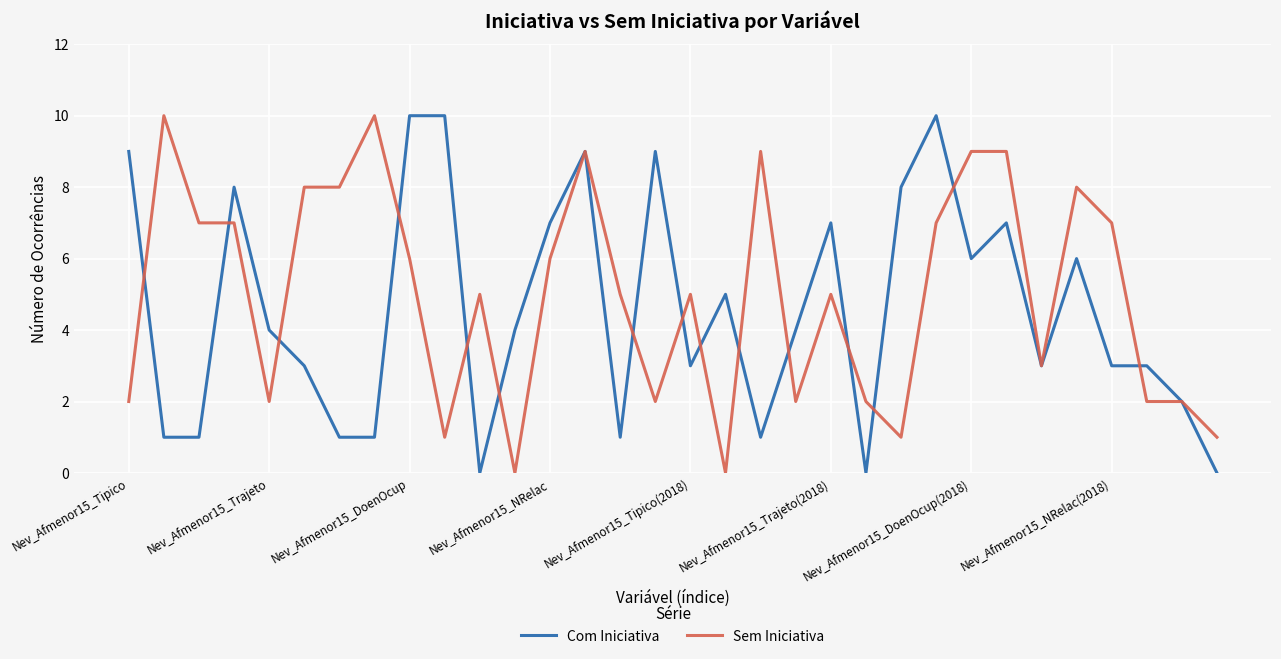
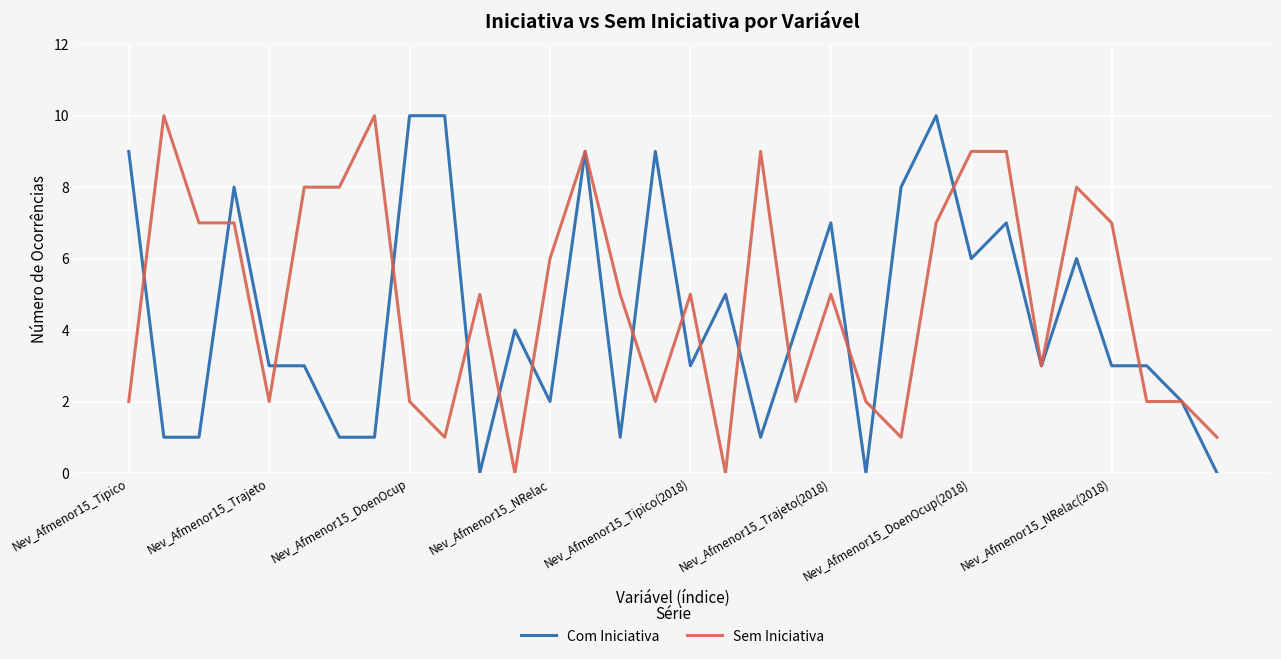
Com Iniciativa, Nev_Afmenor15_Trajeto: 4 -> 3
Sem Iniciativa, Nev_Afmenor15_DoenOcup: 6 -> 2
Com Iniciativa, Nev_Afmenor15_NRelac: 7 -> 2
